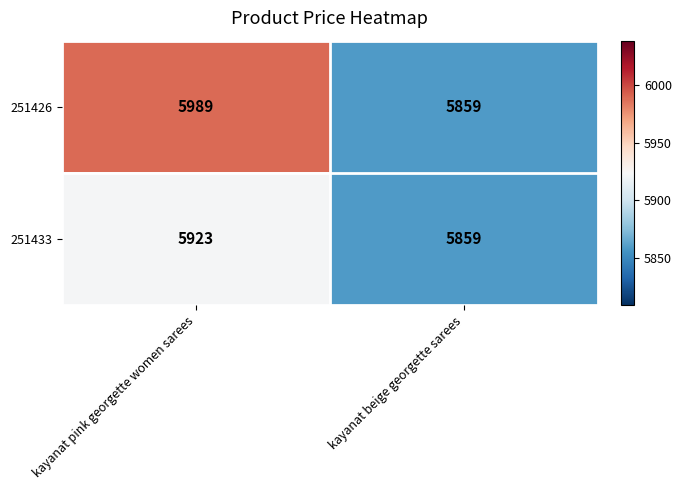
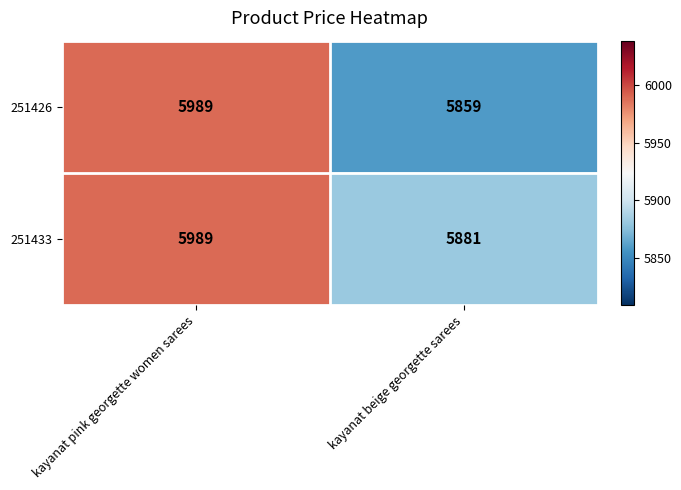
251433, kayanat pink georgette women sarees: 5923 -> 5989
251433, kayanat beige georgette sarees: 5859 -> 5881
